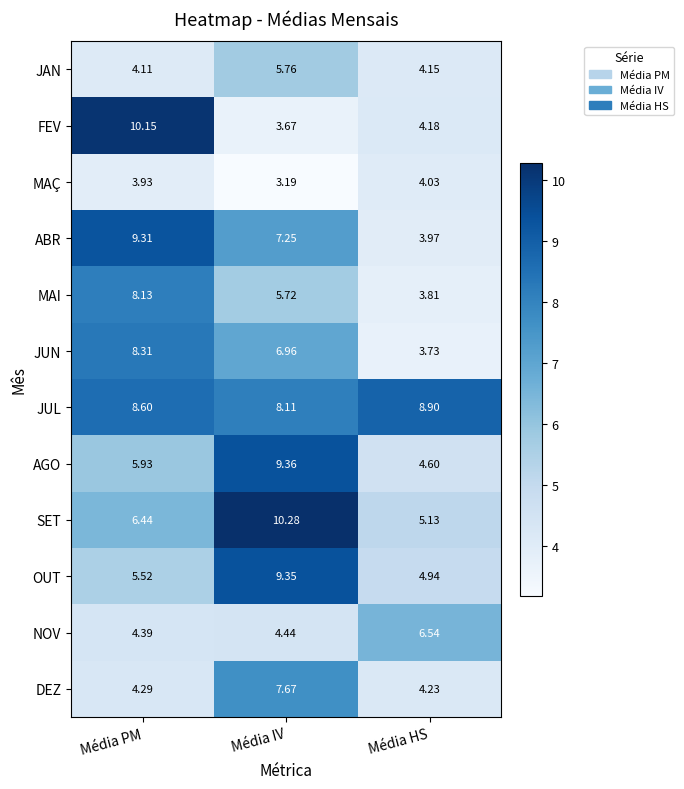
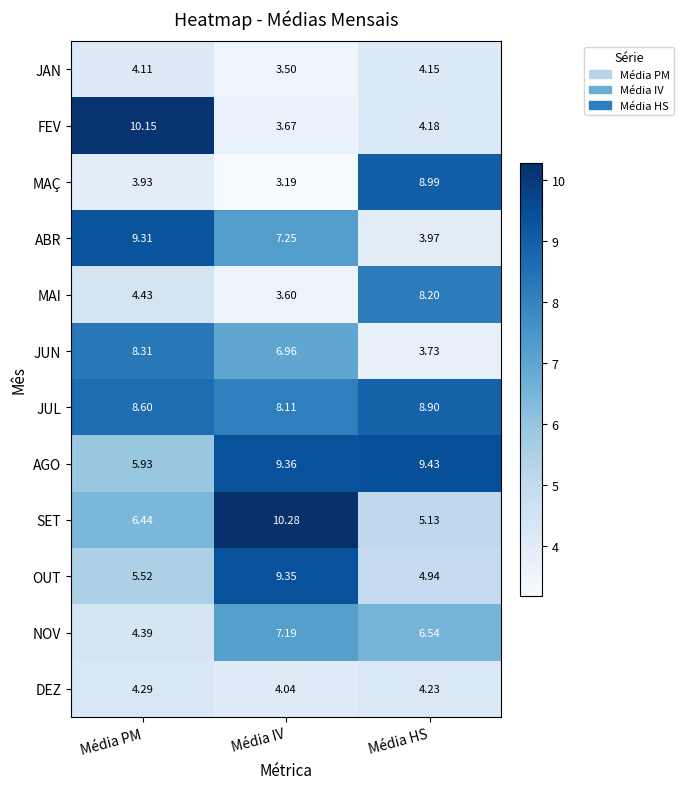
JAN, Média IV: 5.76 -> 3.50
MAÇ, Média HS: 4.03 -> 8.99
MAI, Média PM: 8.13 -> 4.43
MAI, Média IV: 5.72 -> 3.60
MAI, Média HS: 3.81 -> 8.20
AGO, Média HS: 4.60 -> 9.43
NOV, Média IV: 4.44 -> 7.19
DEZ, Média IV: 7.67 -> 4.04
